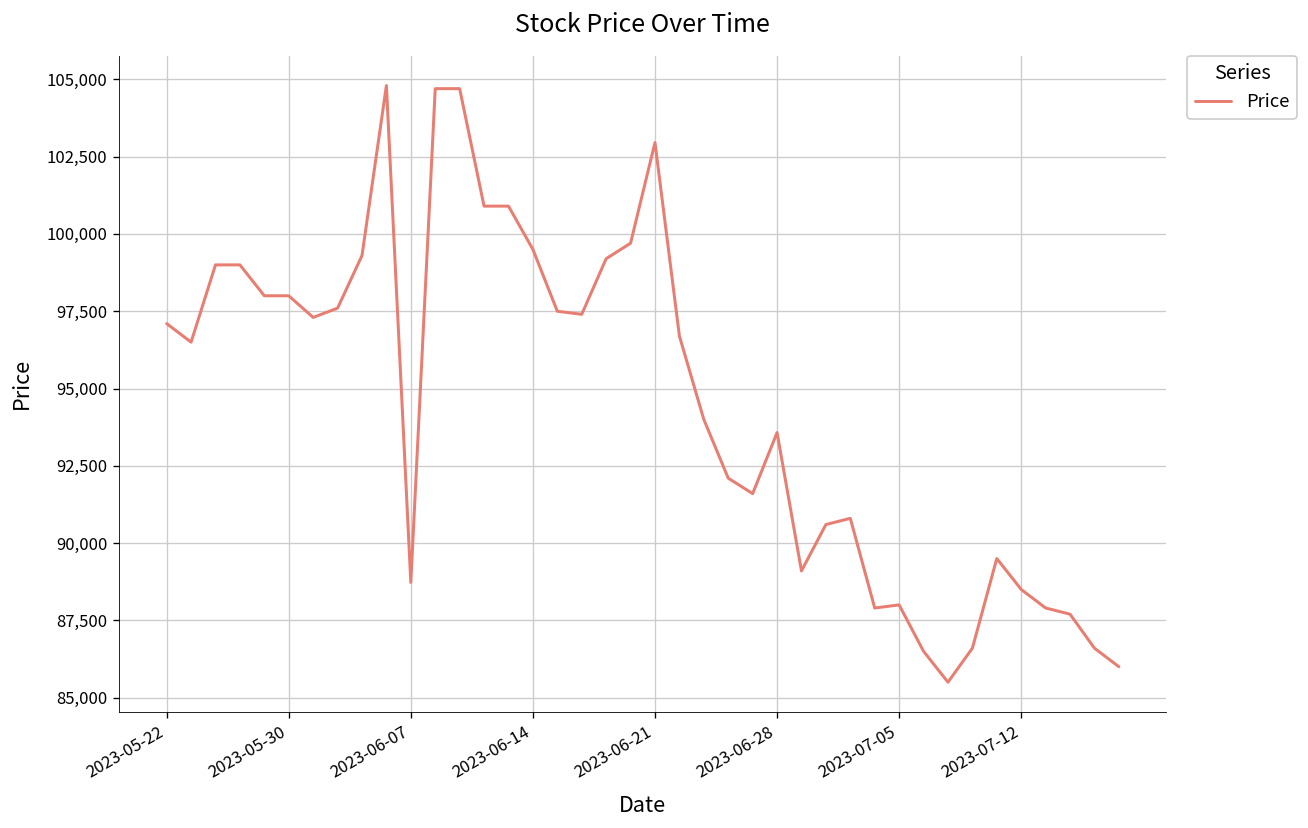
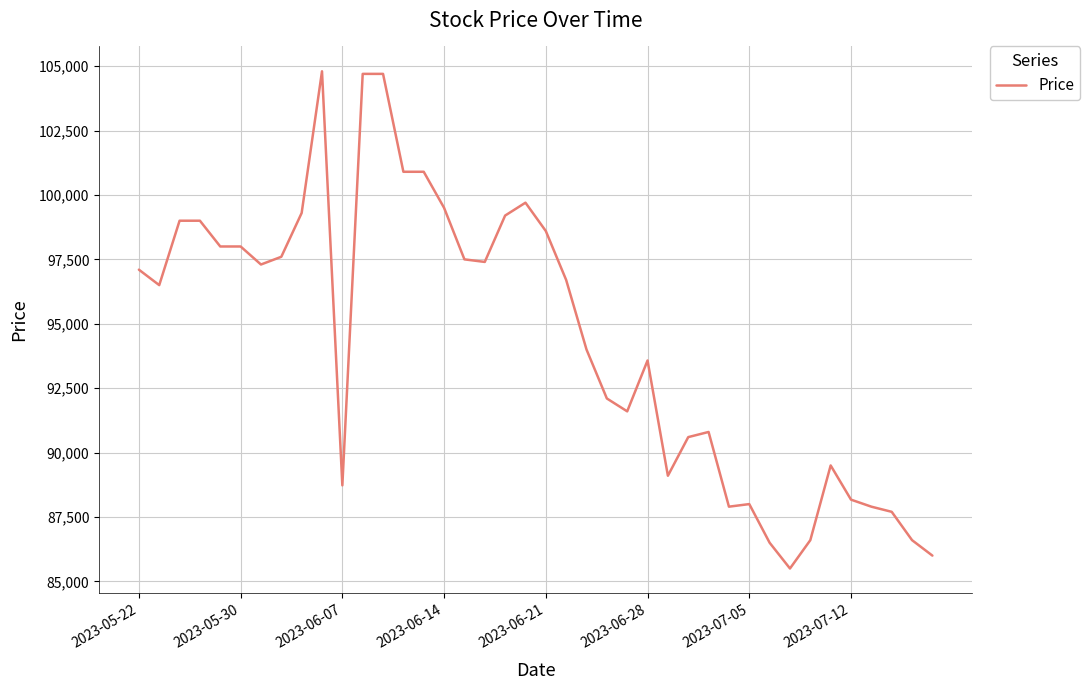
2023-06-21: 103,000 -> 98,600
2023-07-12: 88,500 -> 88,200
